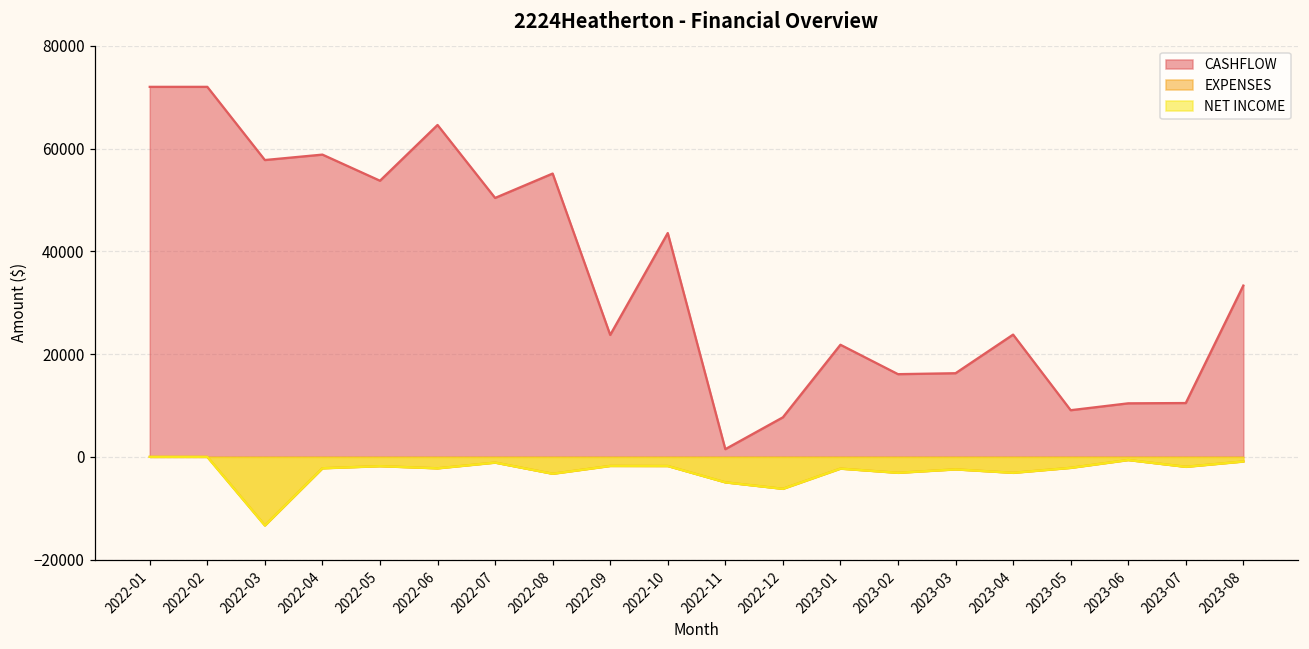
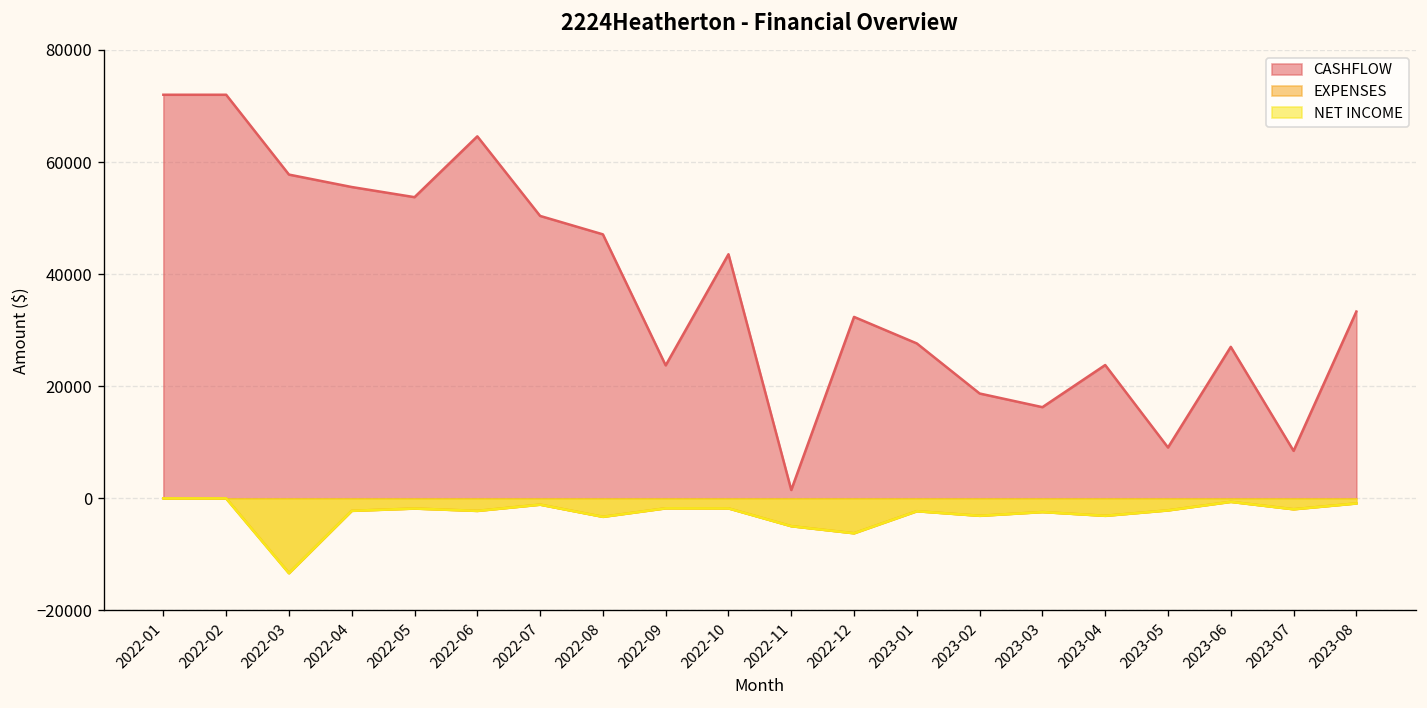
CASHFLOW, 2022-04: 59000 -> 56000
CASHFLOW, 2022-08: 55000 -> 47000
CASHFLOW, 2022-12: 8000 -> 32000
CASHFLOW, 2023-01: 22000 -> 28000
CASHFLOW, 2023-02: 16000 -> 19000
CASHFLOW, 2023-06: 10000 -> 27000
CASHFLOW, 2023-07: 10000 -> 8000
